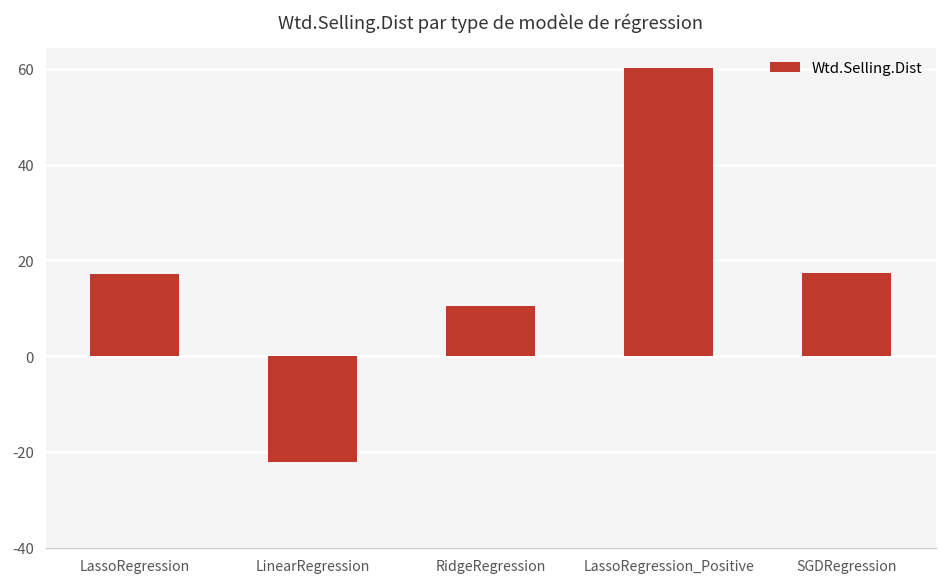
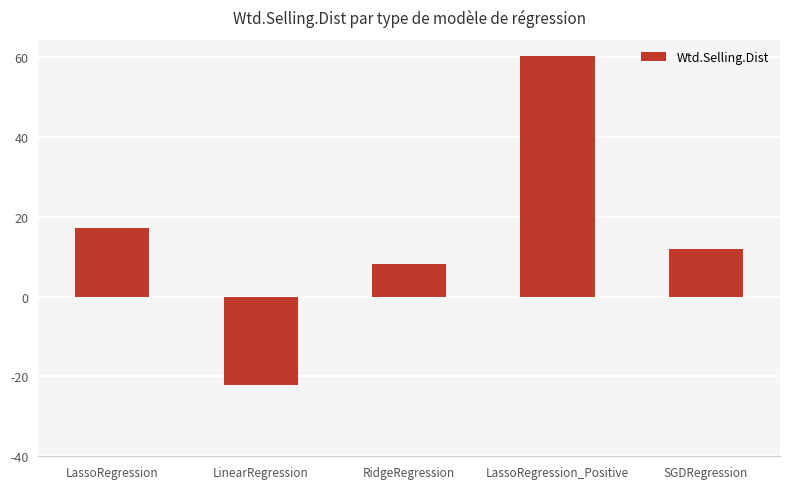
RidgeRegression: 10 -> 8
SGDRegression: 17 -> 12
